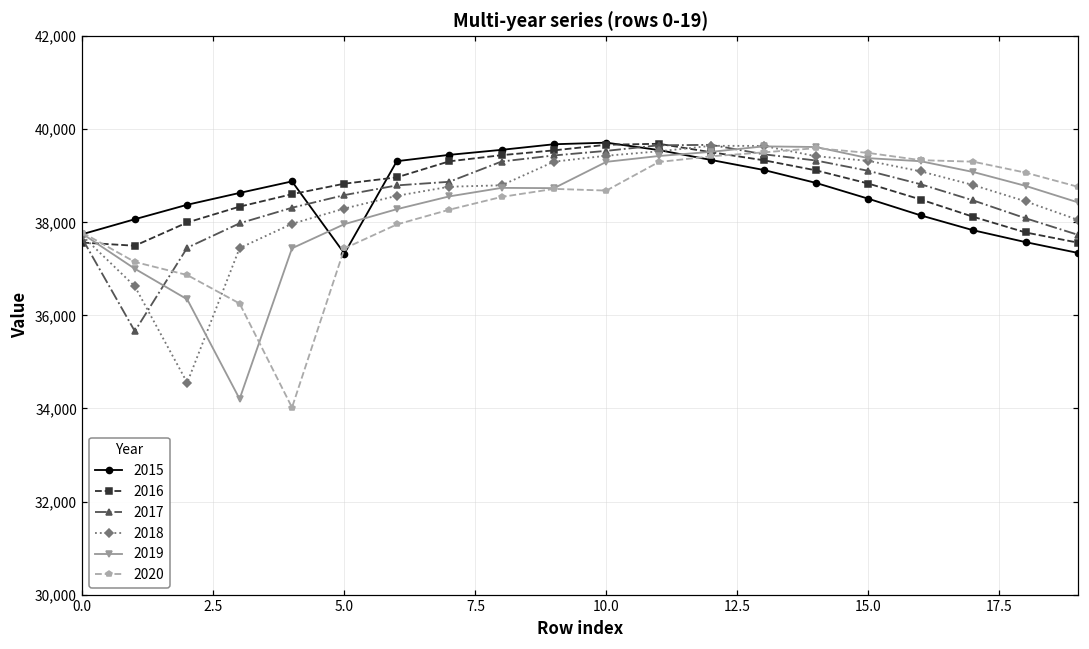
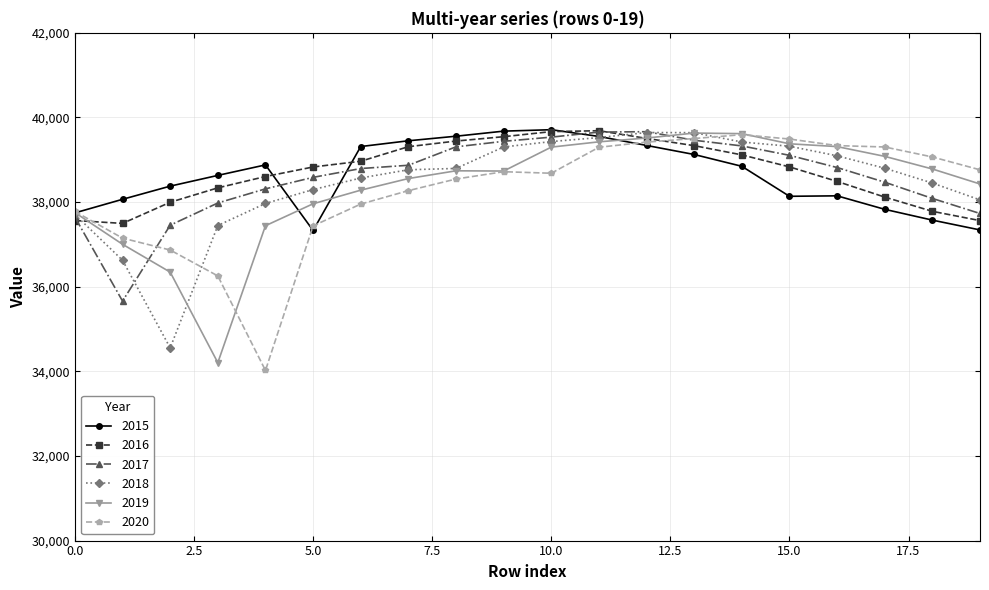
2015, 15.0: 38,500 -> 38,100
